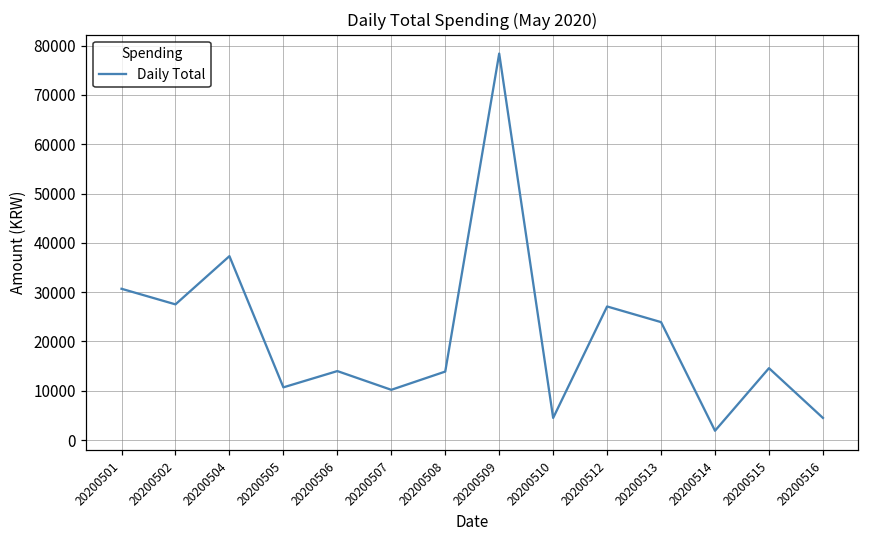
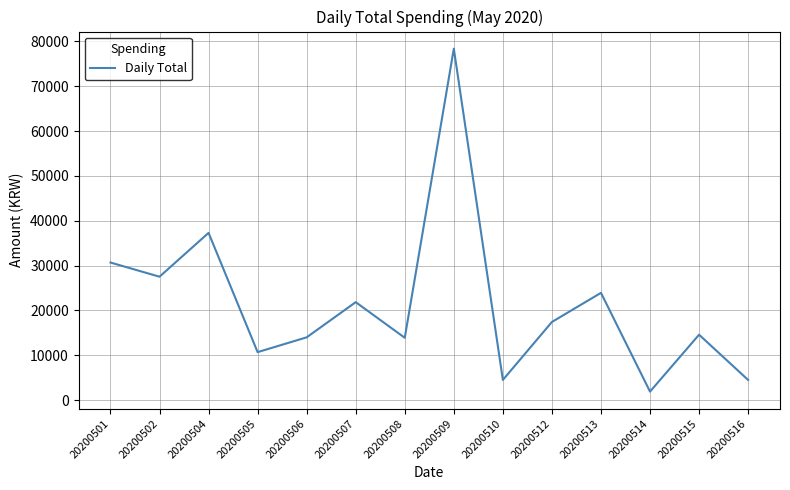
20200507: 10000 -> 22000
20200512: 27000 -> 17000
